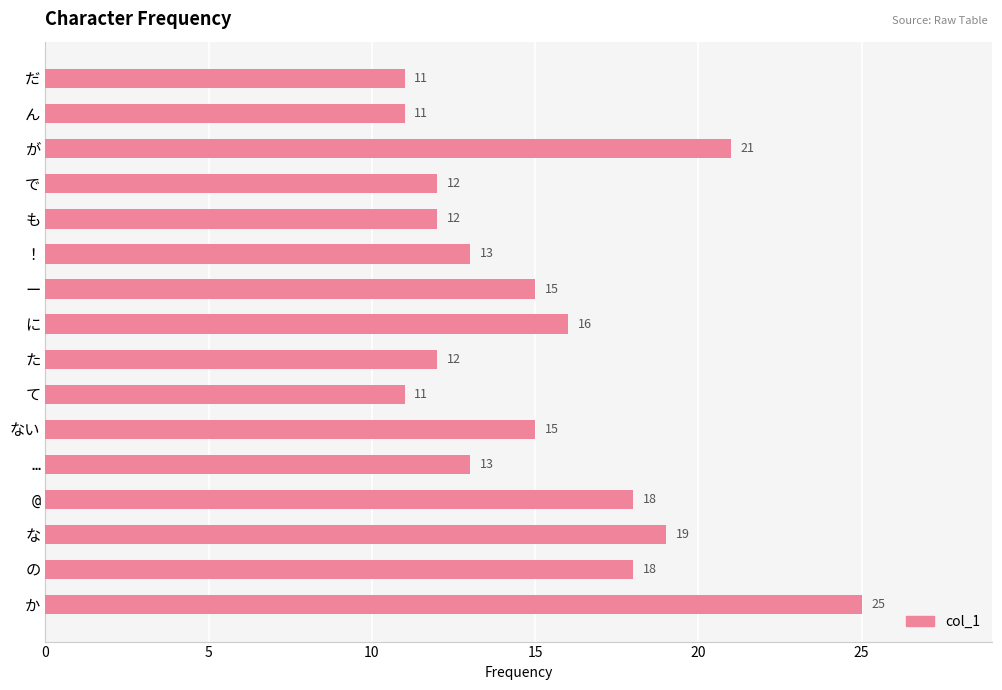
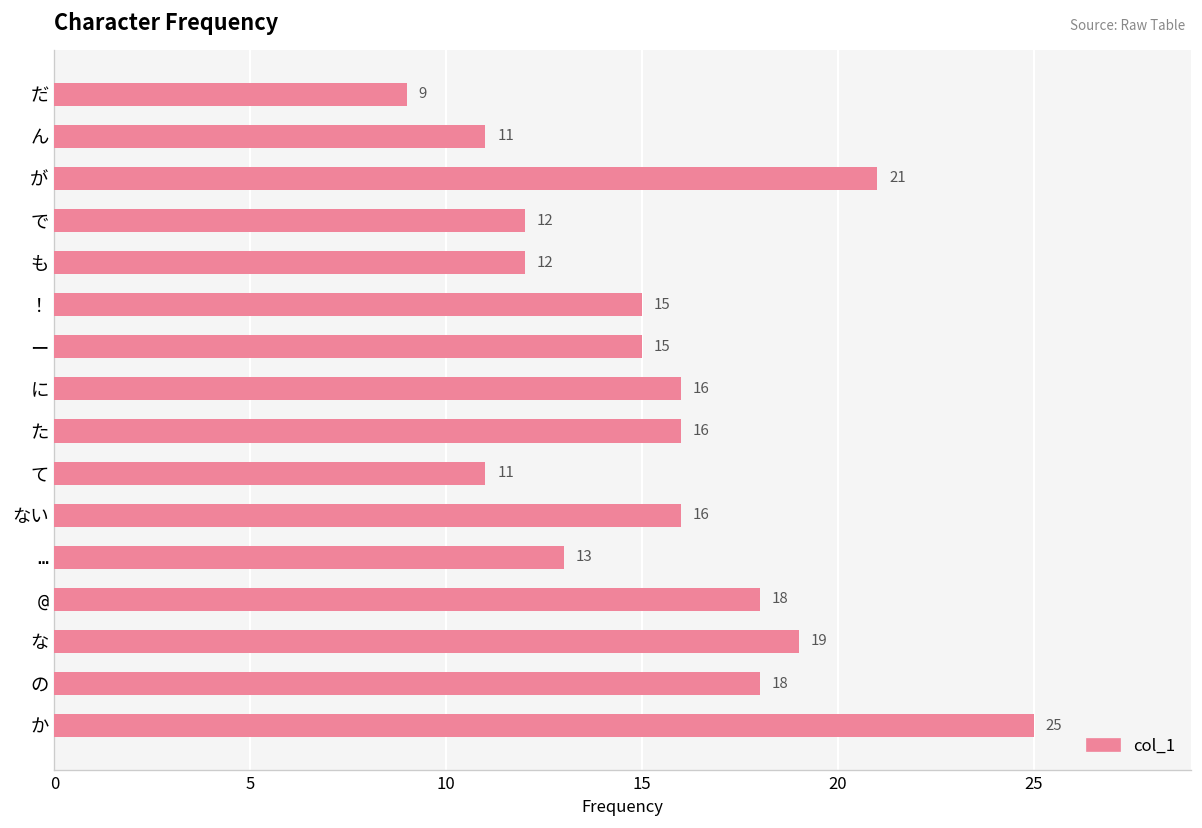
だ: 11 -> 9
！: 13 -> 15
た: 12 -> 16
ない: 15 -> 16
